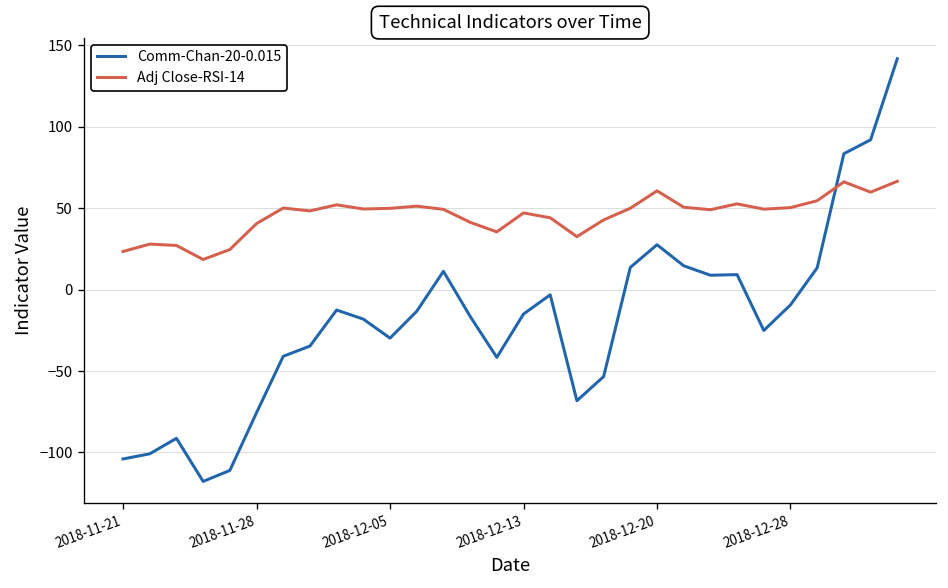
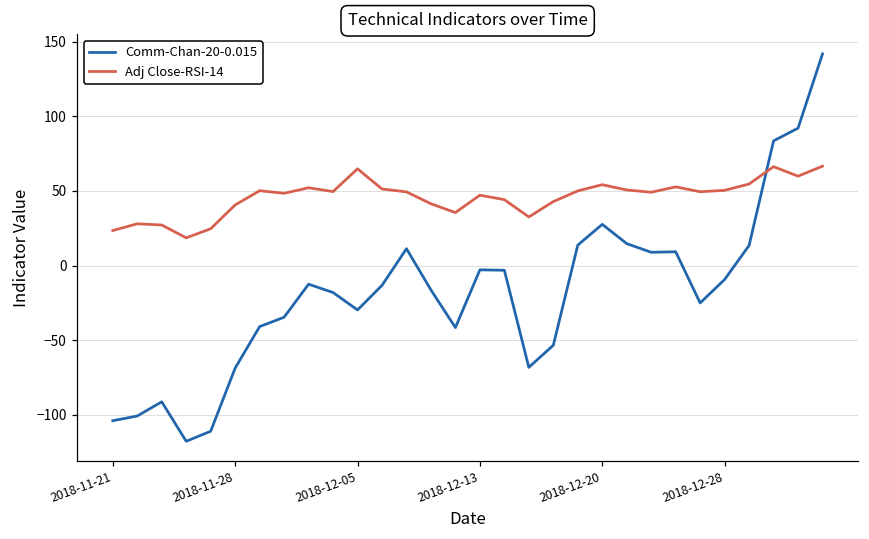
Comm-Chan-20-0.015, 2018-11-28: -76 -> -69
Adj Close-RSI-14, 2018-12-05: 50 -> 65
Comm-Chan-20-0.015, 2018-12-13: -15 -> -3
Adj Close-RSI-14, 2018-12-20: 61 -> 54
